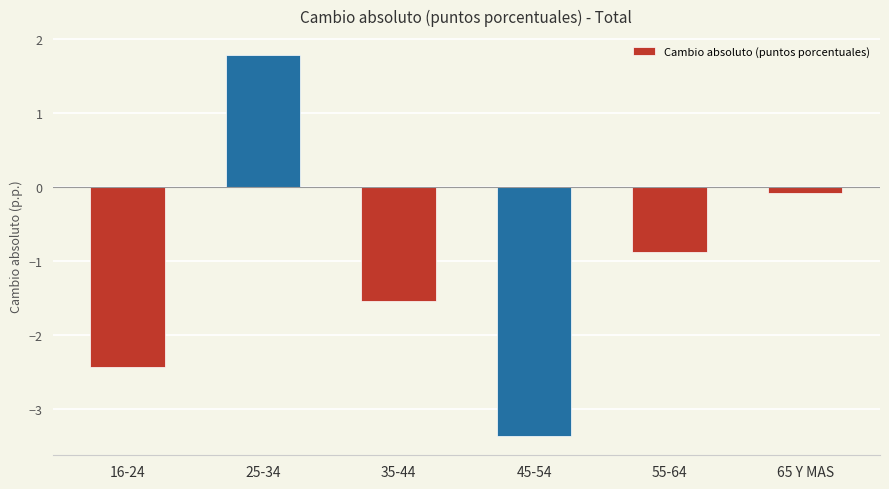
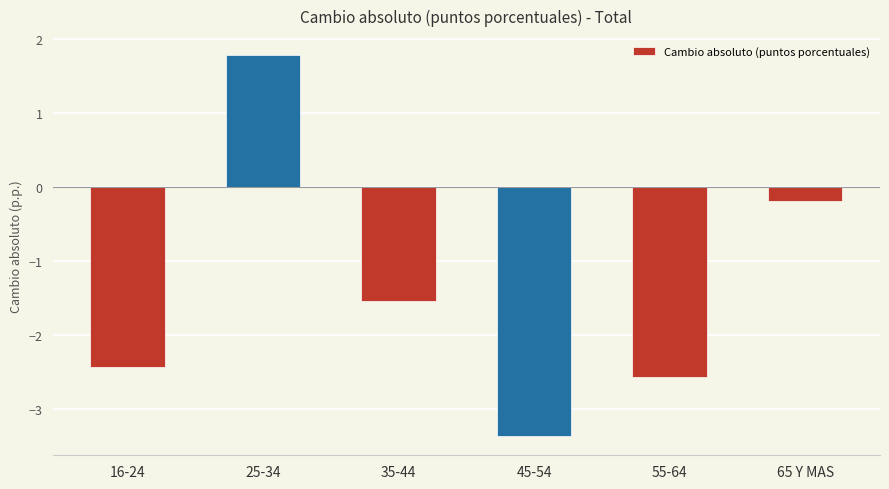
55-64: -0.9 -> -2.6
65 Y MAS: -0.1 -> -0.2
